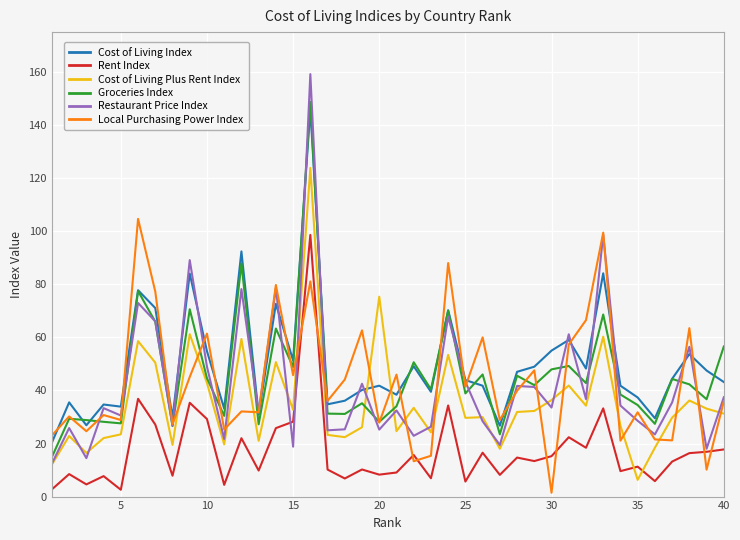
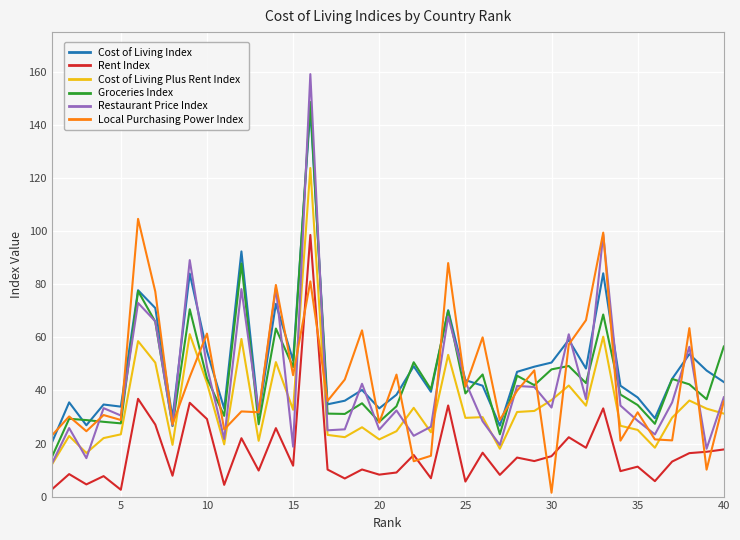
Rent Index, 15: 28 -> 12
Cost of Living Index, 20: 42 -> 33
Cost of Living Plus Rent Index, 20: 75 -> 22
Cost of Living Index, 30: 55 -> 51
Cost of Living Plus Rent Index, 35: 6 -> 25
